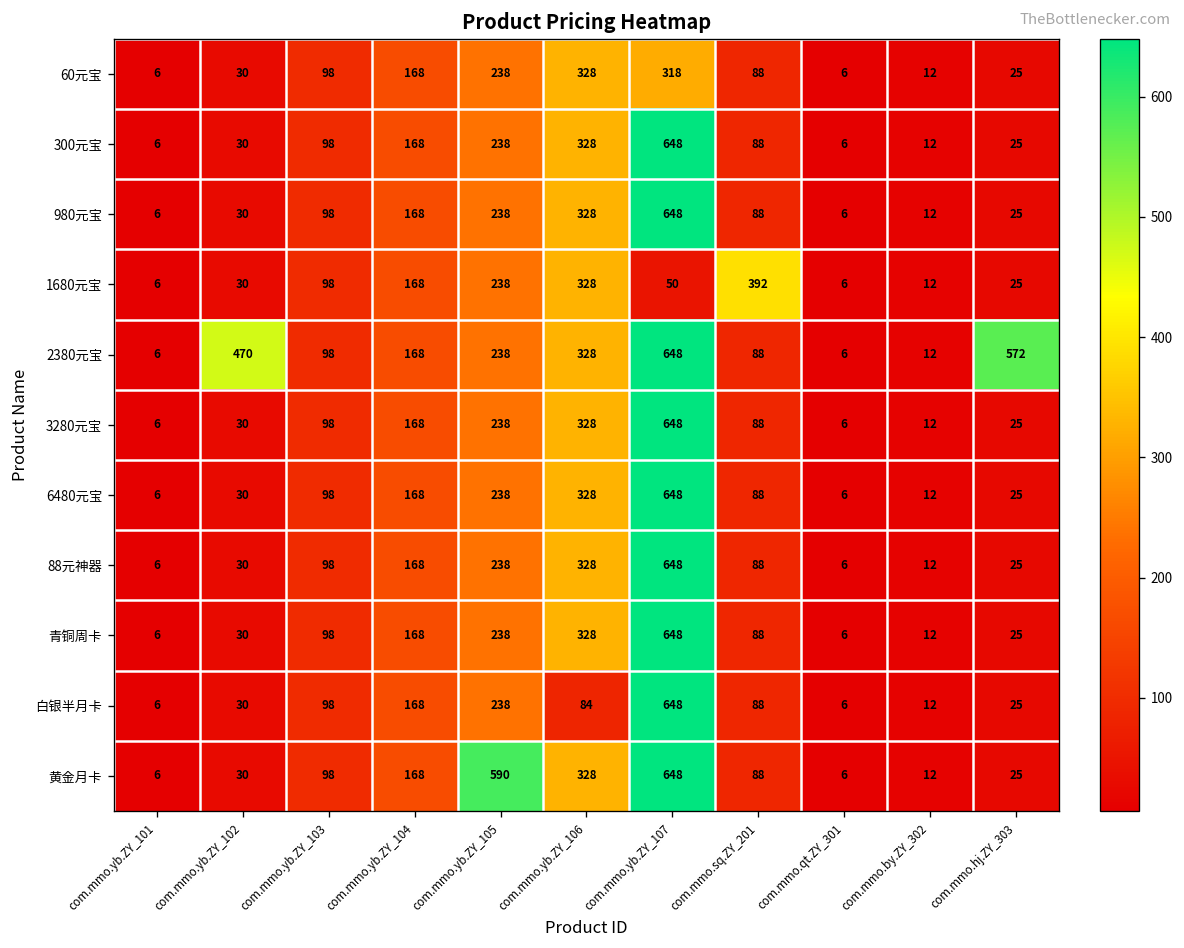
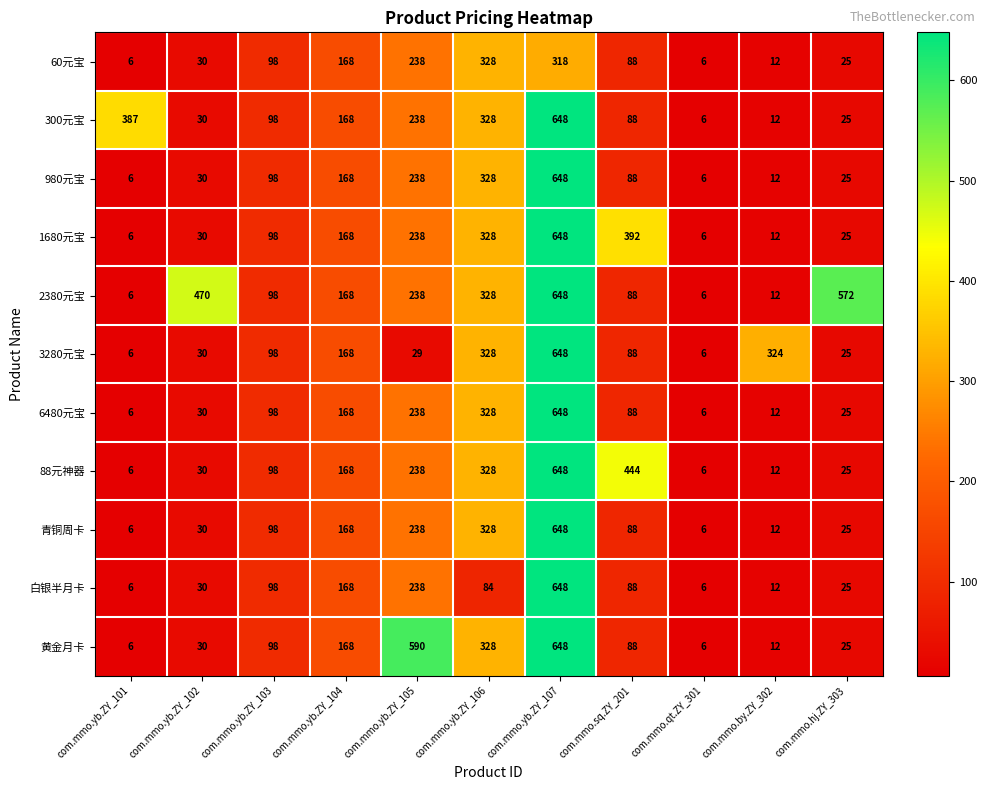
300元宝, com.mmo.yb.ZY_101: 6 -> 387
1680元宝, com.mmo.yb.ZY_107: 50 -> 648
3280元宝, com.mmo.yb.ZY_105: 238 -> 29
3280元宝, com.mmo.by.ZY_302: 12 -> 324
88元神器, com.mmo.sq.ZY_201: 88 -> 444
